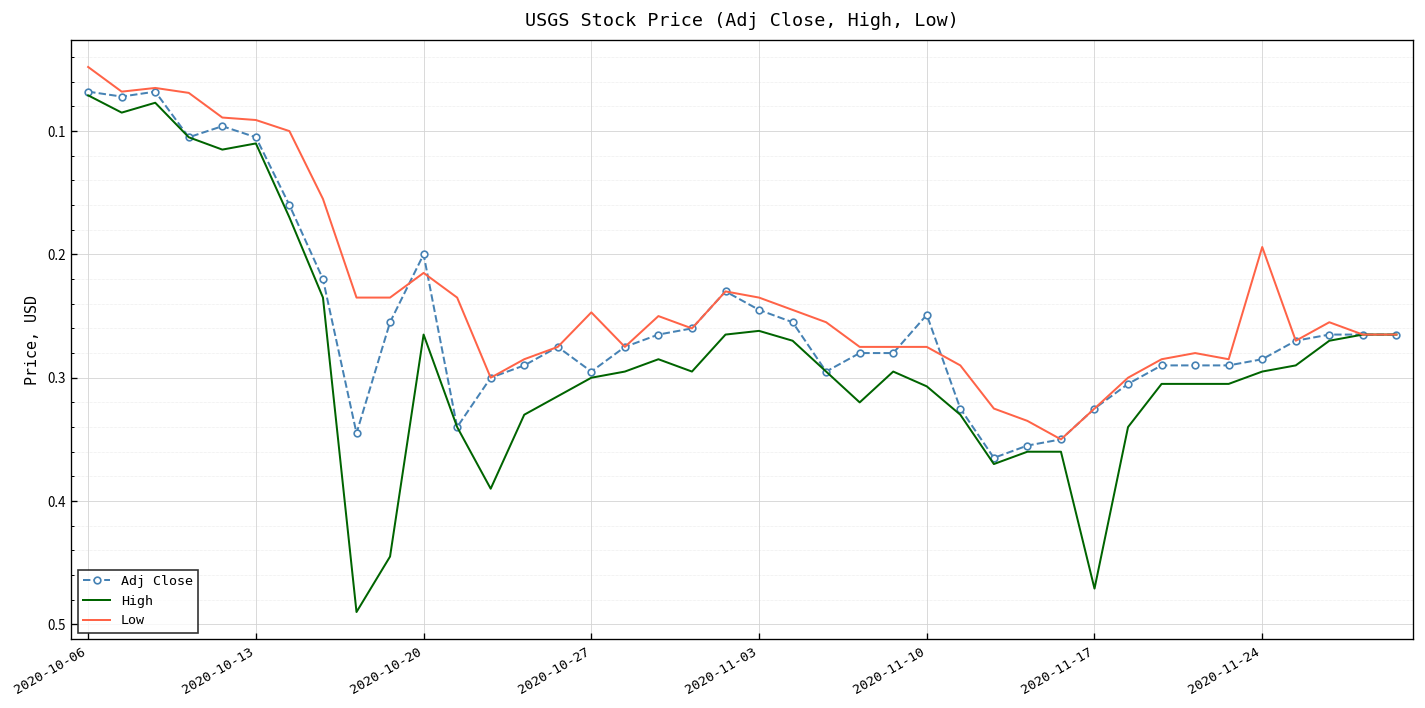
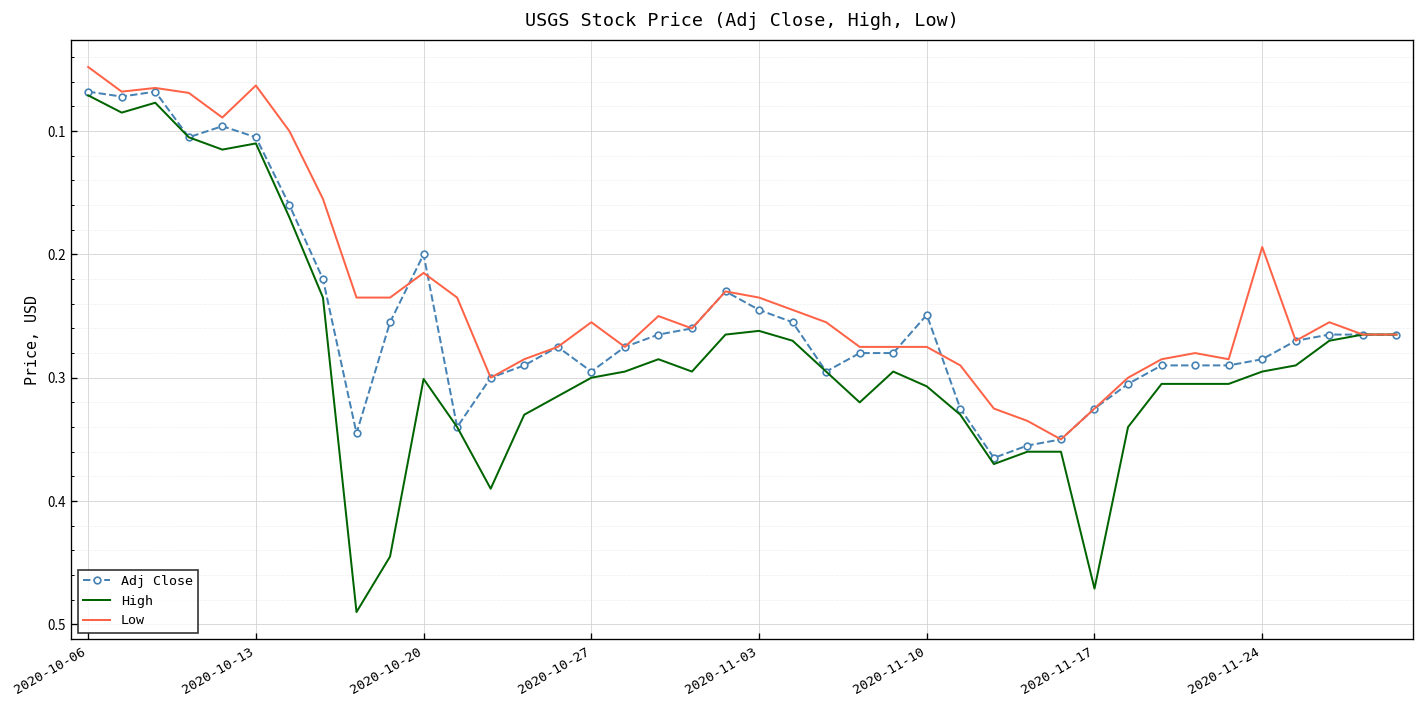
Low, 2020-10-13: 0.091 -> 0.063
High, 2020-10-20: 0.265 -> 0.301
Low, 2020-10-27: 0.247 -> 0.255
